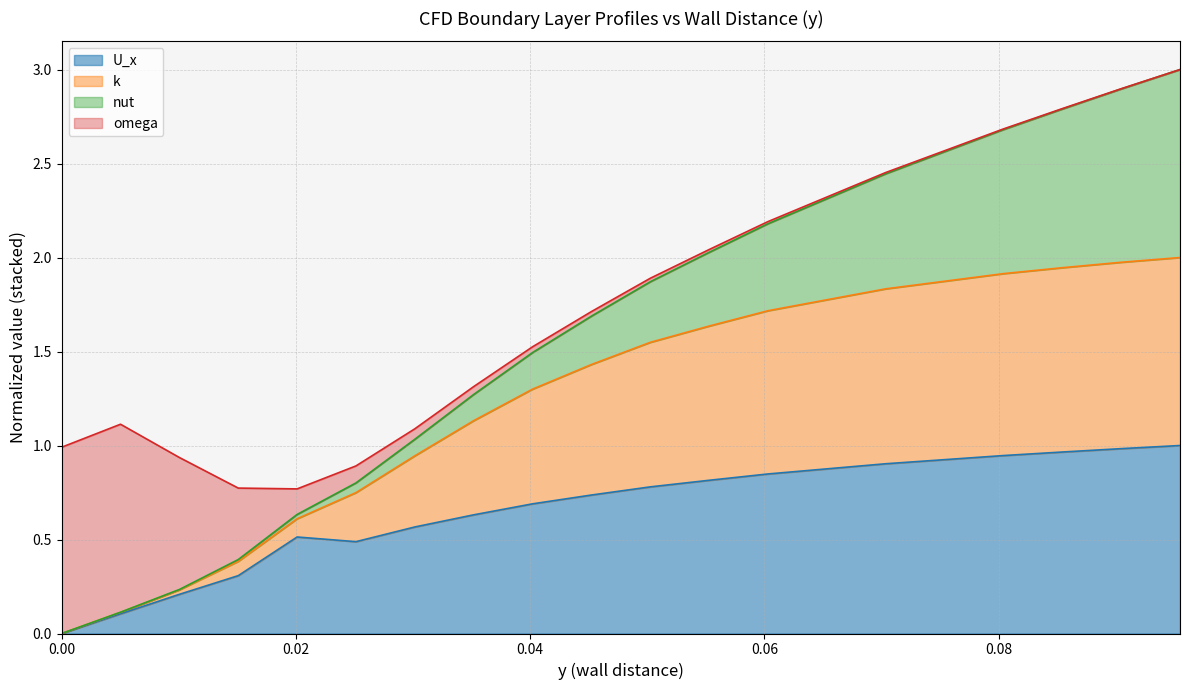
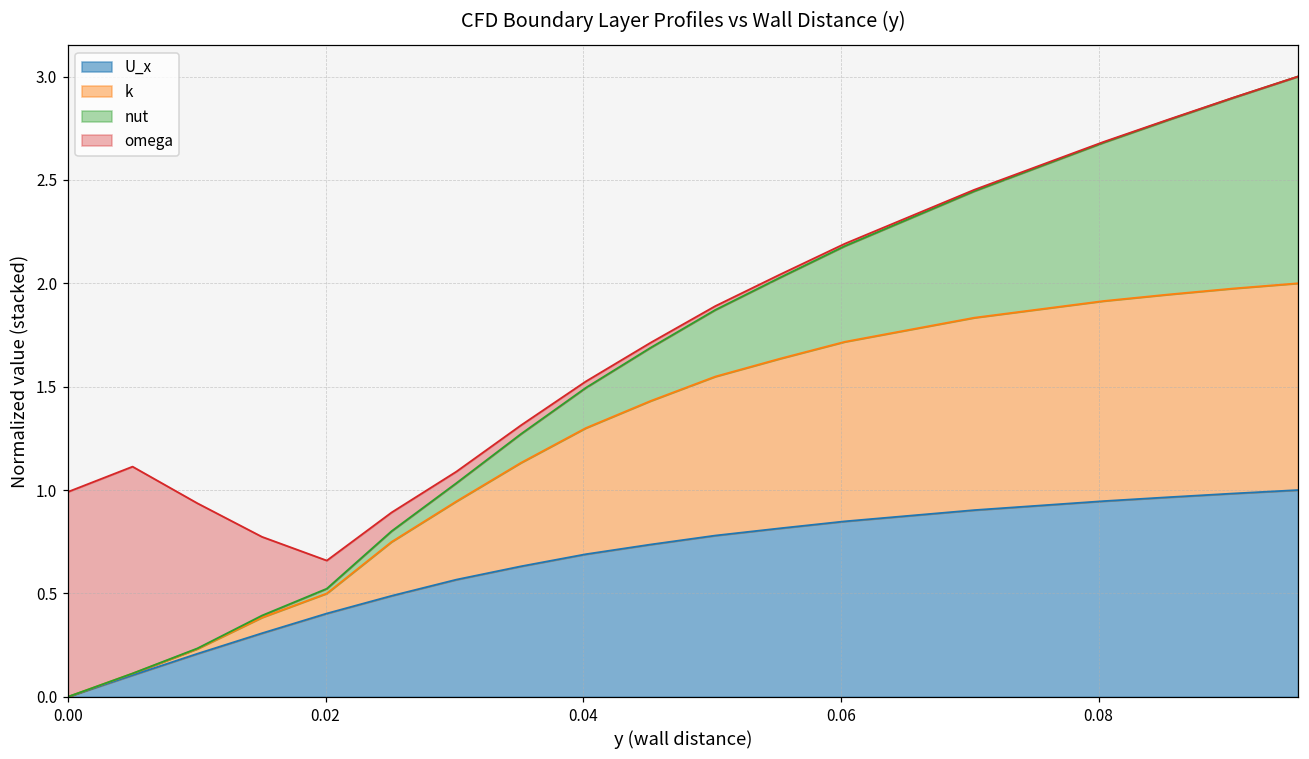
U_x, 0.02: 0.51 -> 0.40
